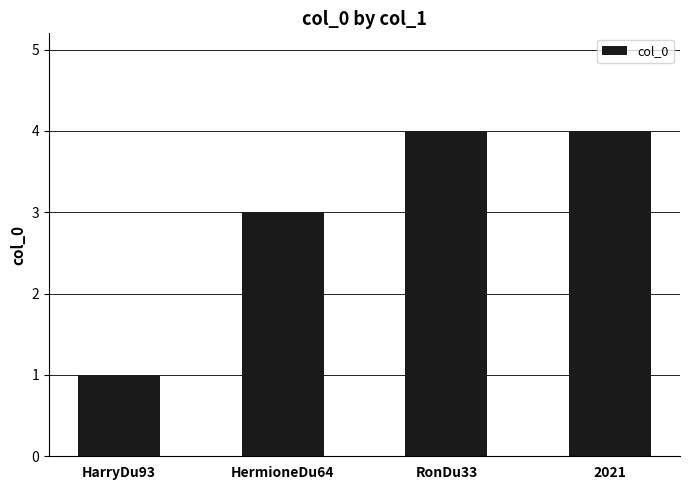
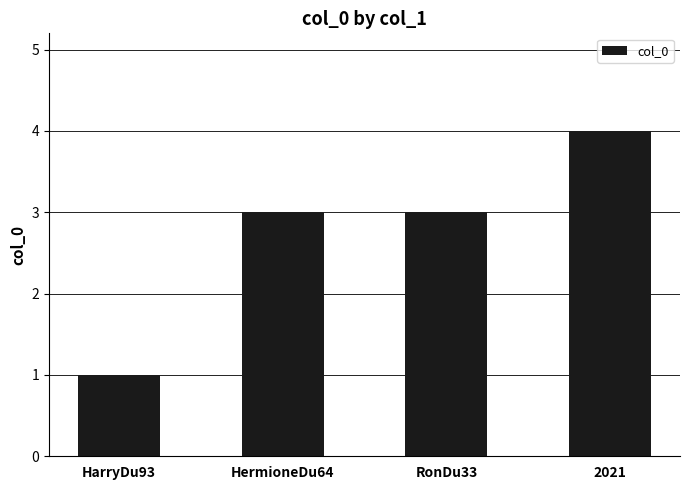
RonDu33: 4 -> 3
